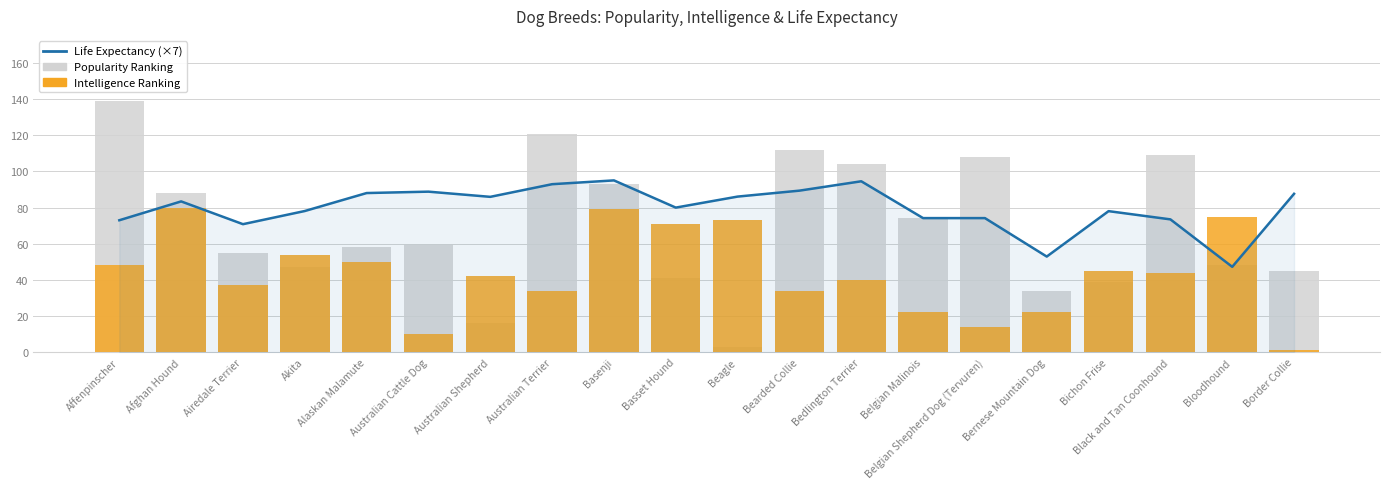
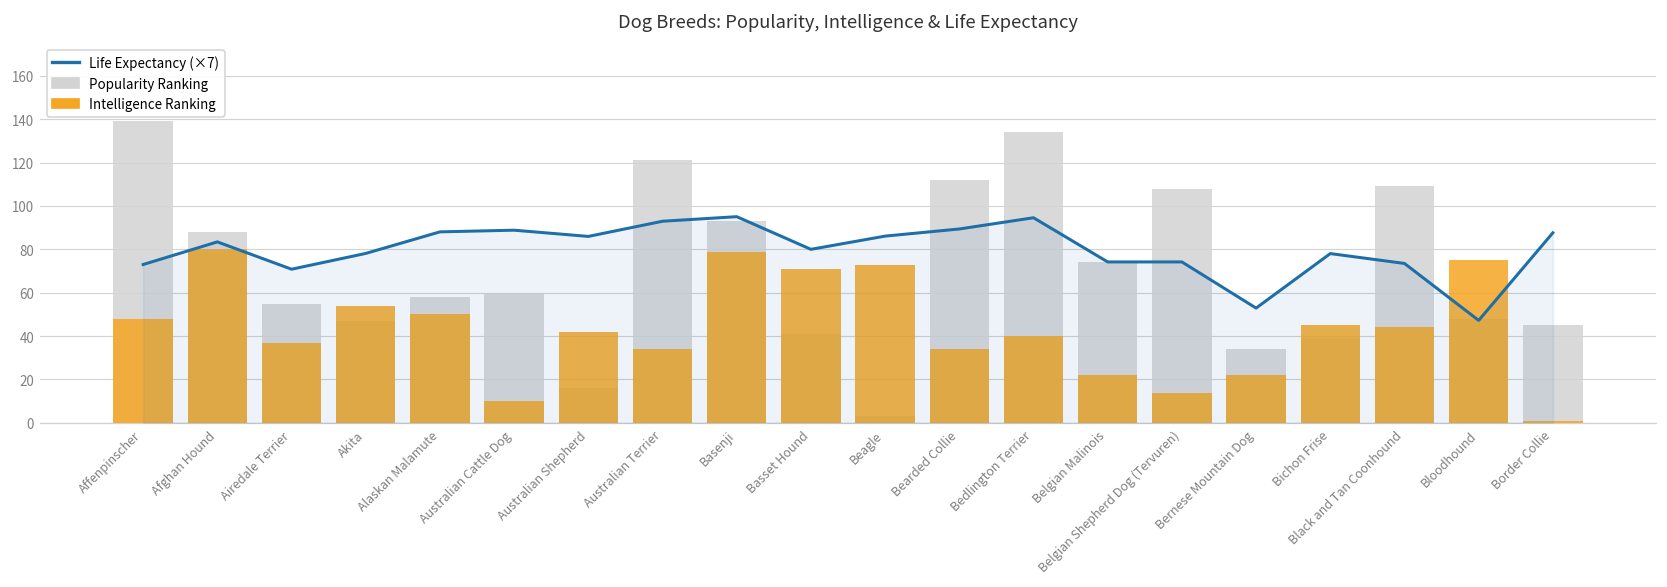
Popularity Ranking, Bedlington Terrier: 104 -> 134
